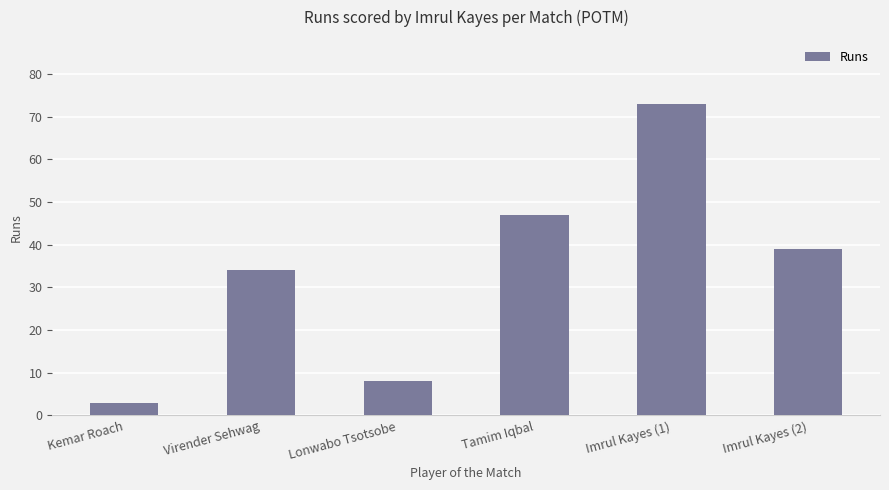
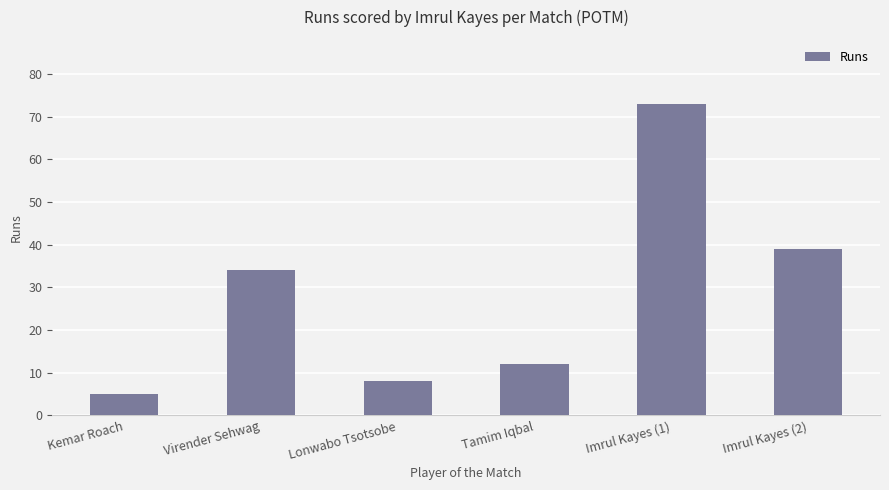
Kemar Roach: 3 -> 5
Tamim Iqbal: 47 -> 12
